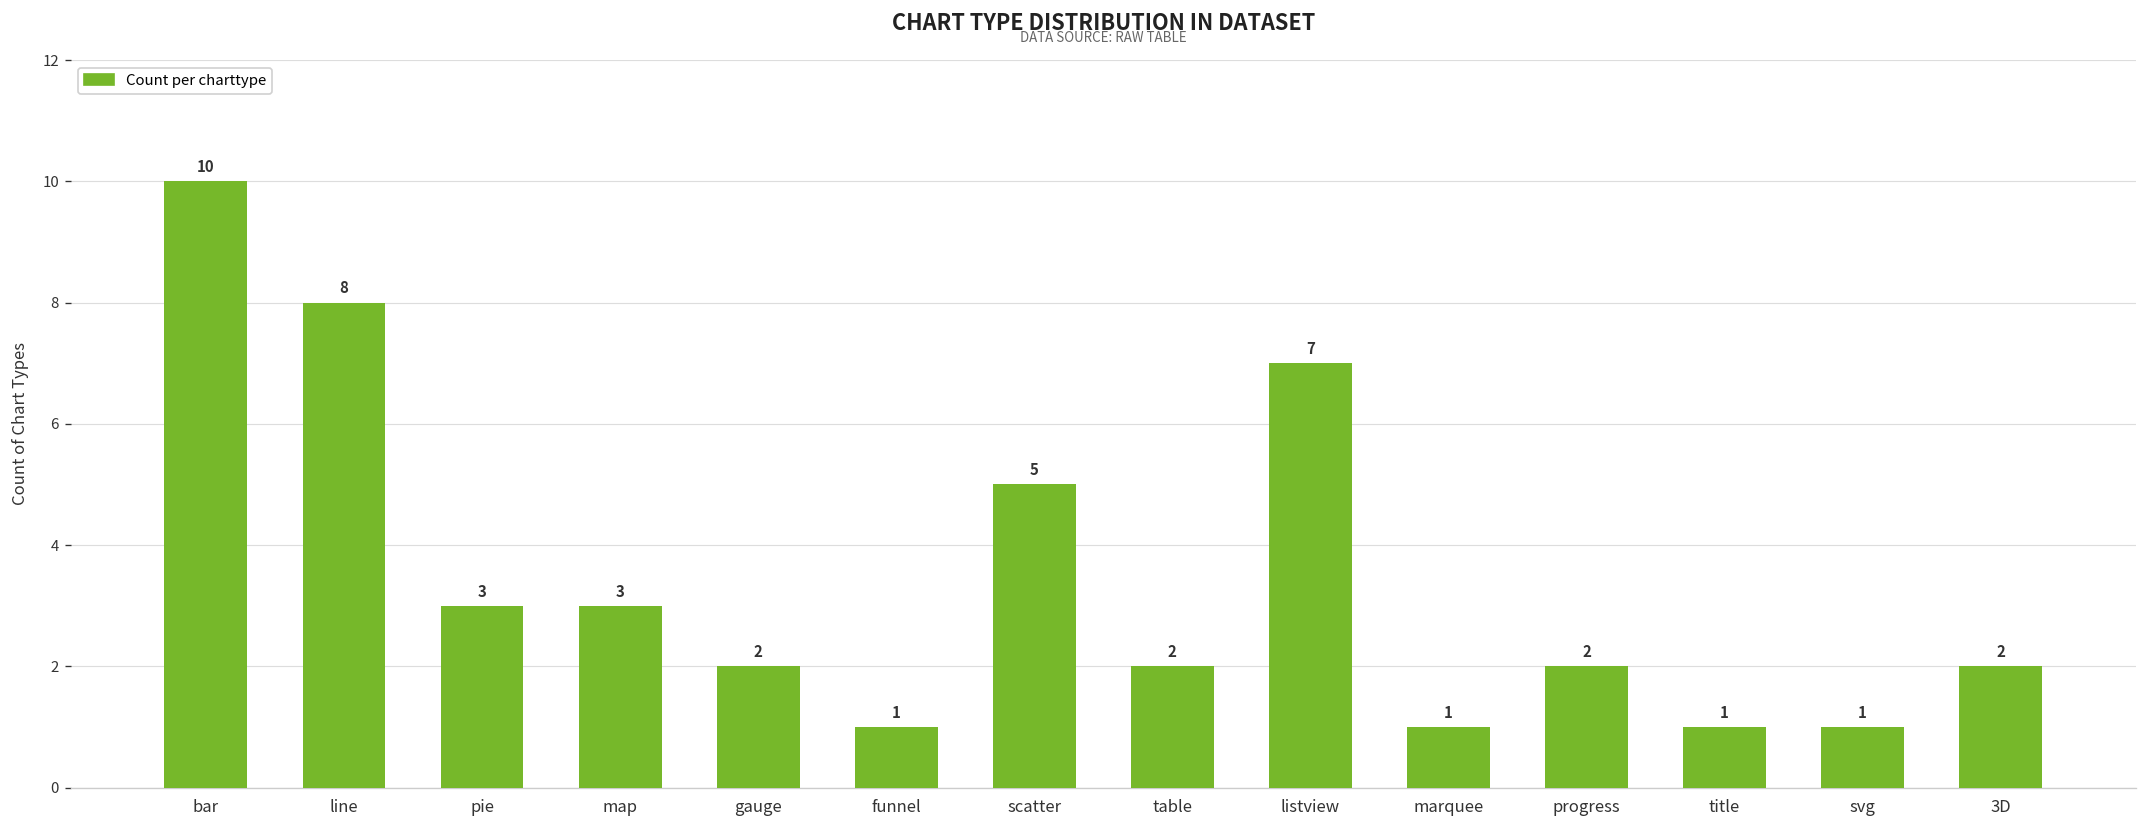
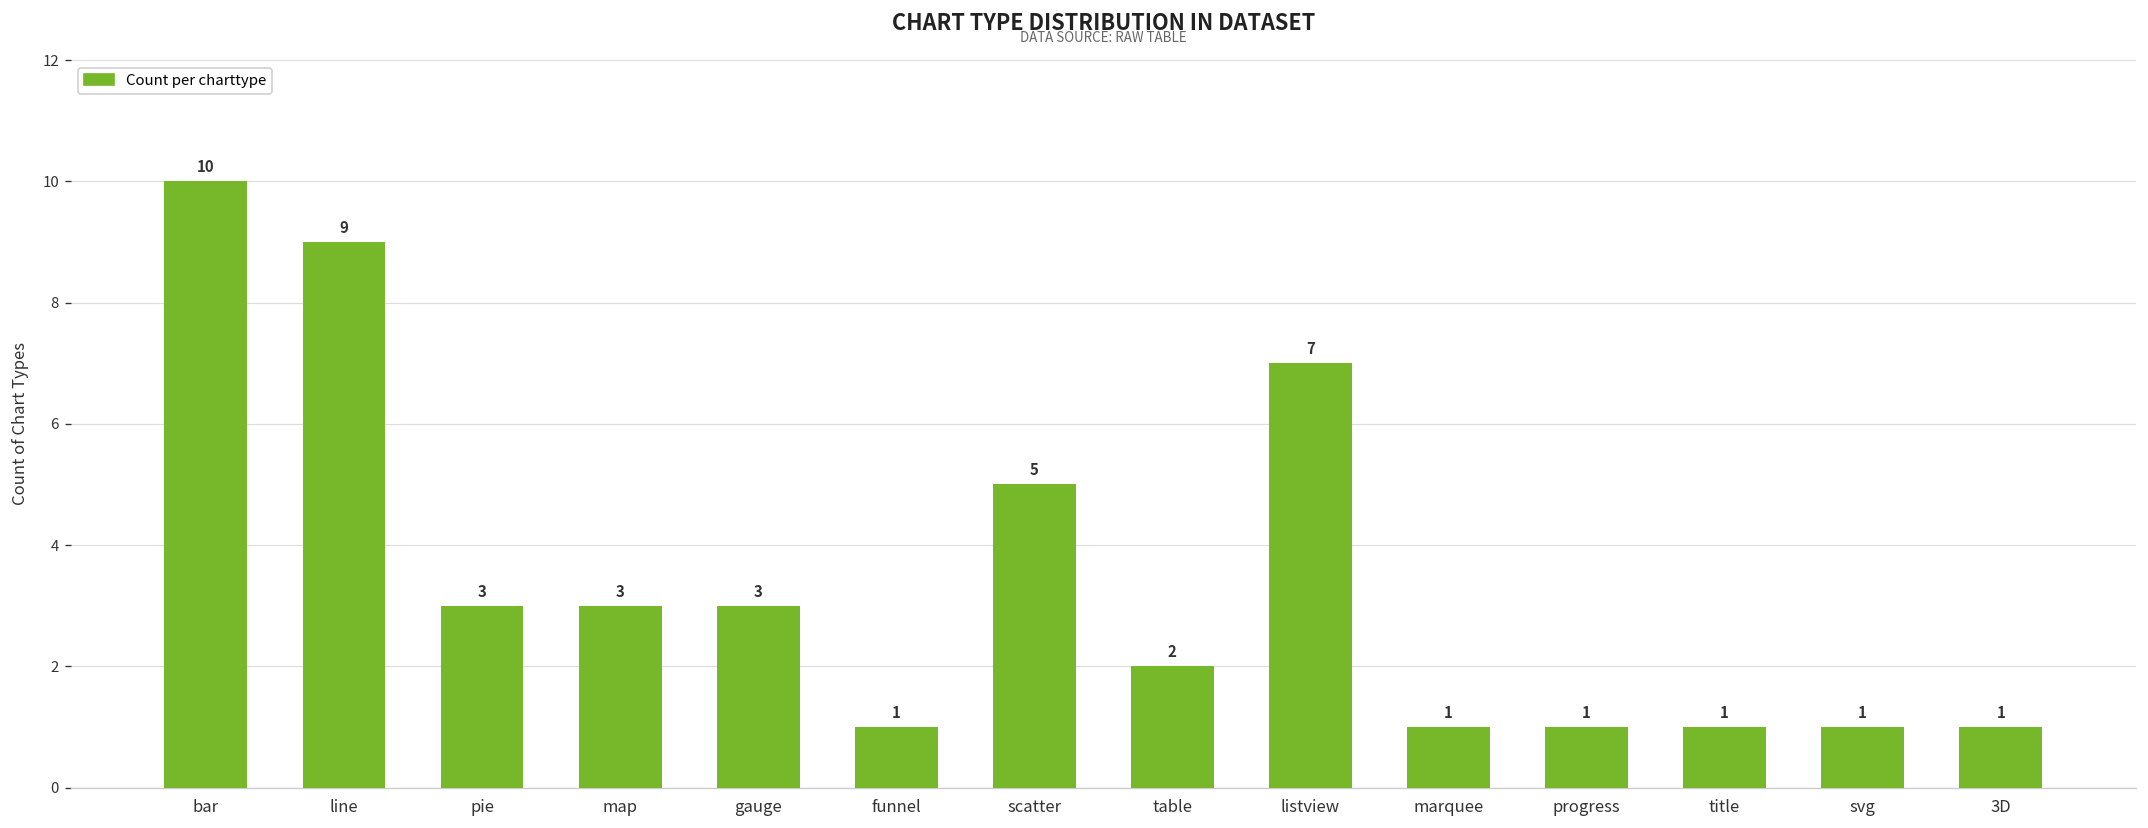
line: 8 -> 9
gauge: 2 -> 3
progress: 2 -> 1
3D: 2 -> 1
